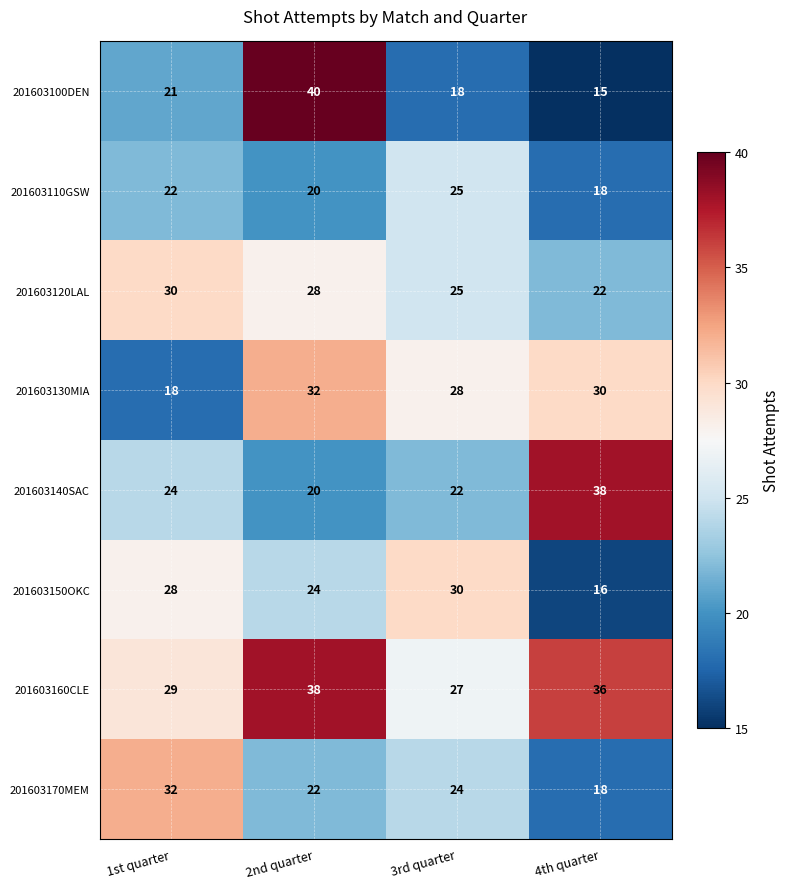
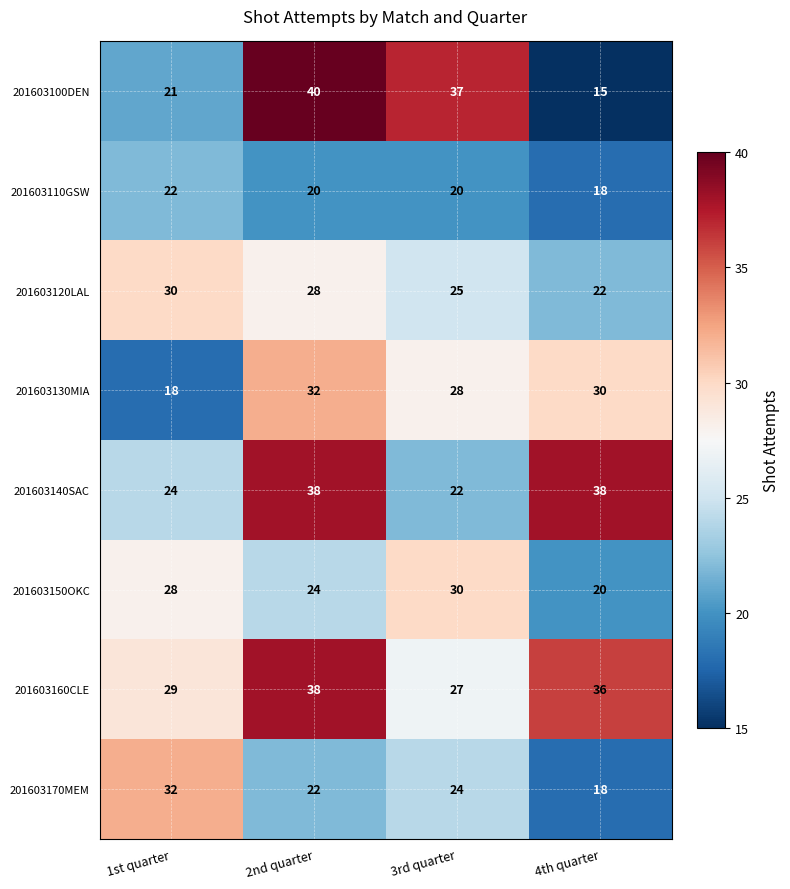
201603100DEN, 3rd quarter: 18 -> 37
201603110GSW, 3rd quarter: 25 -> 20
201603140SAC, 2nd quarter: 20 -> 38
201603150OKC, 4th quarter: 16 -> 20
